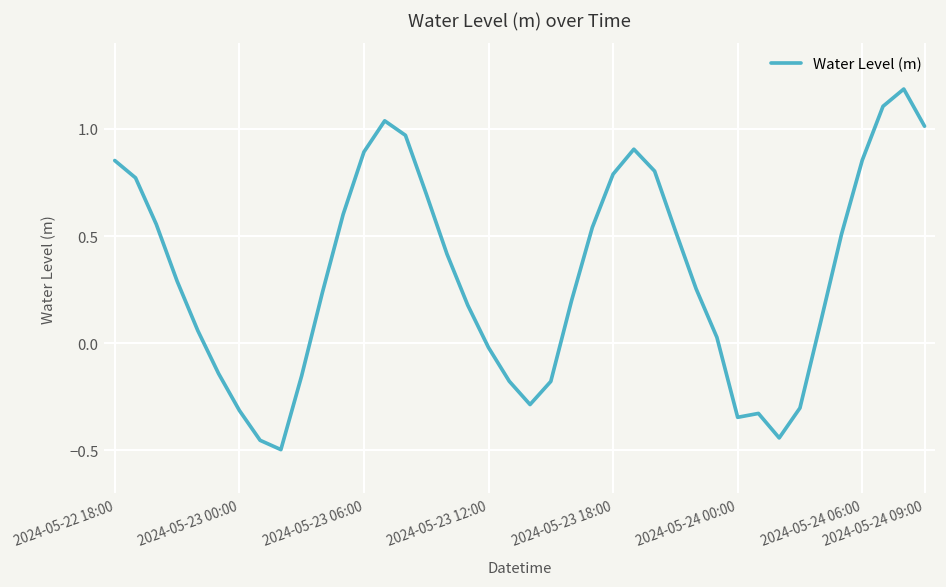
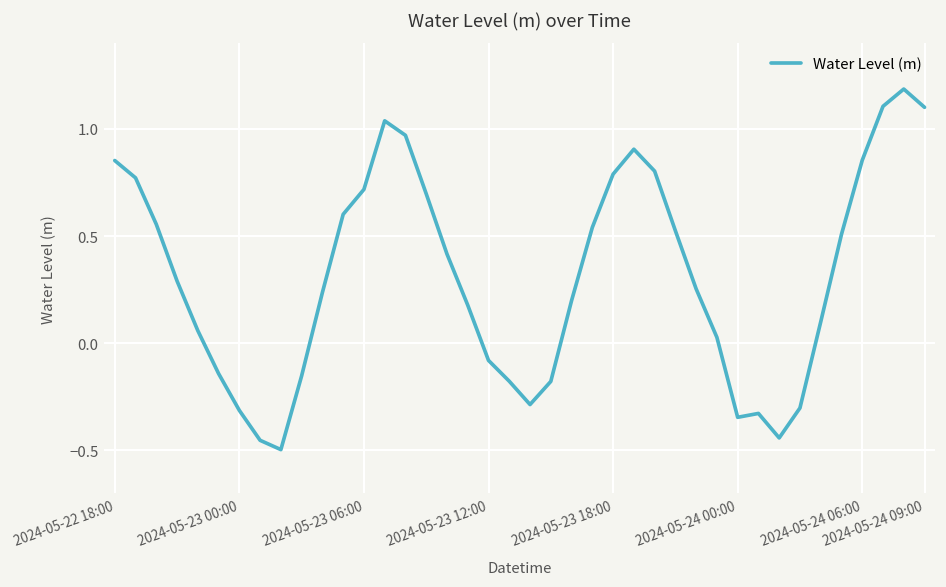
2024-05-23 06:00: 0.89 -> 0.72
2024-05-23 12:00: -0.02 -> -0.08
2024-05-24 09:00: 1.01 -> 1.10
